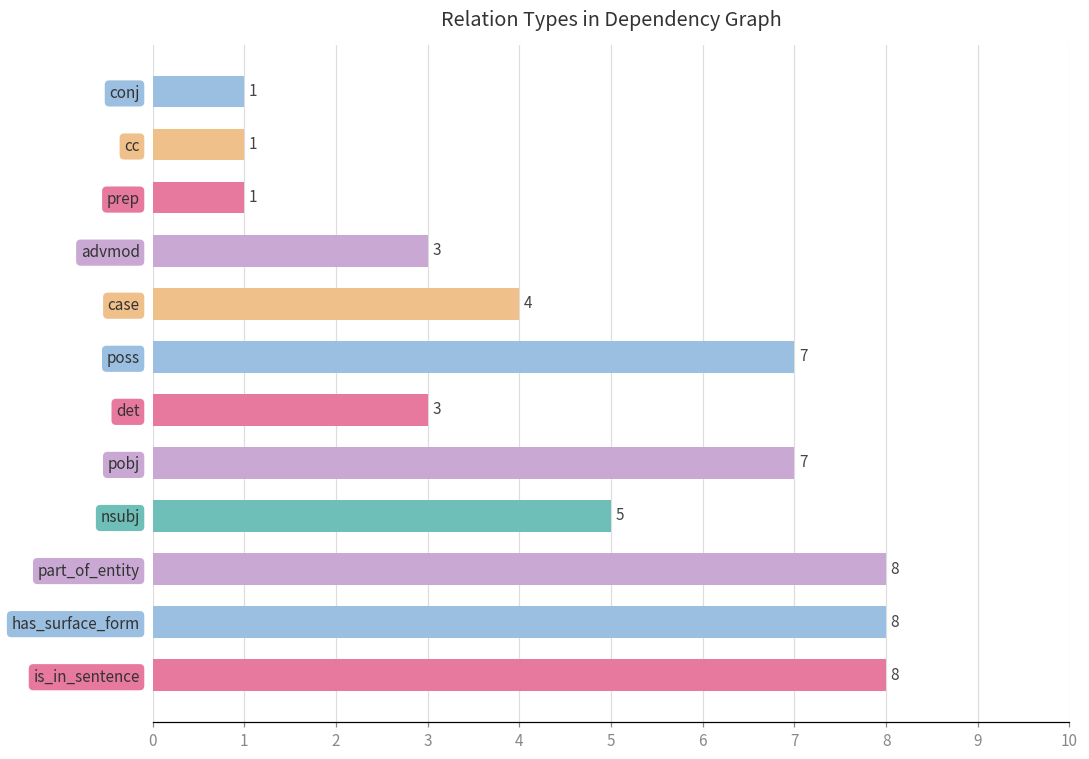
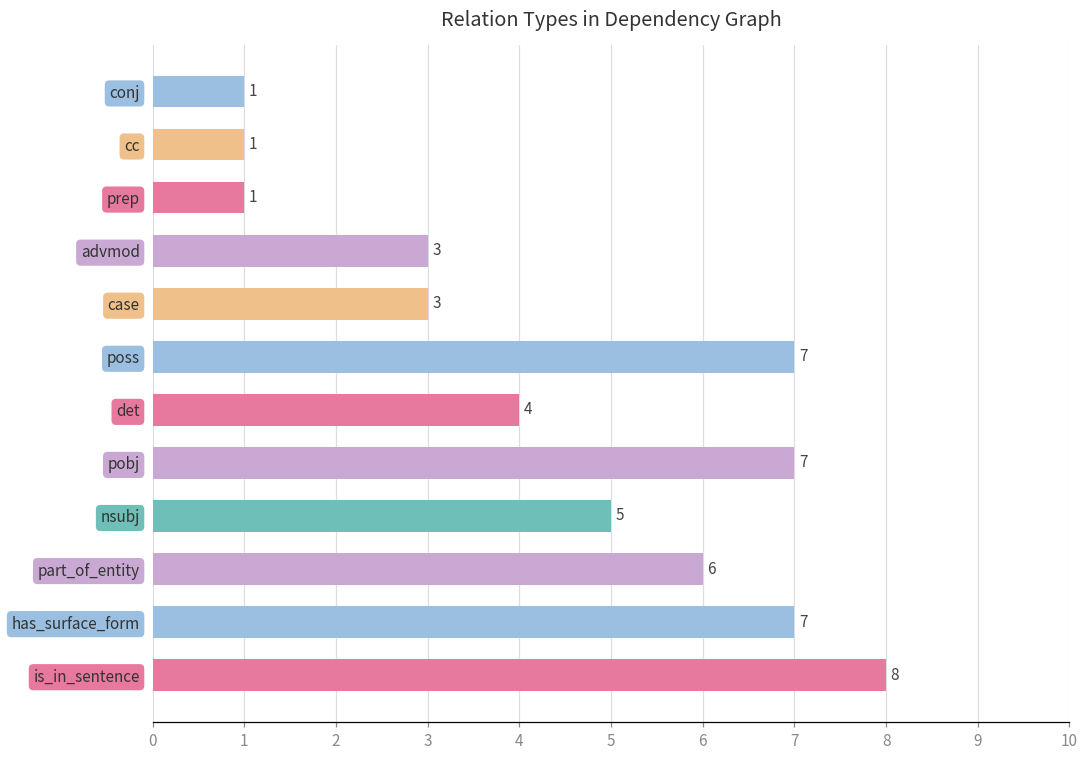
case: 4 -> 3
det: 3 -> 4
part_of_entity: 8 -> 6
has_surface_form: 8 -> 7
